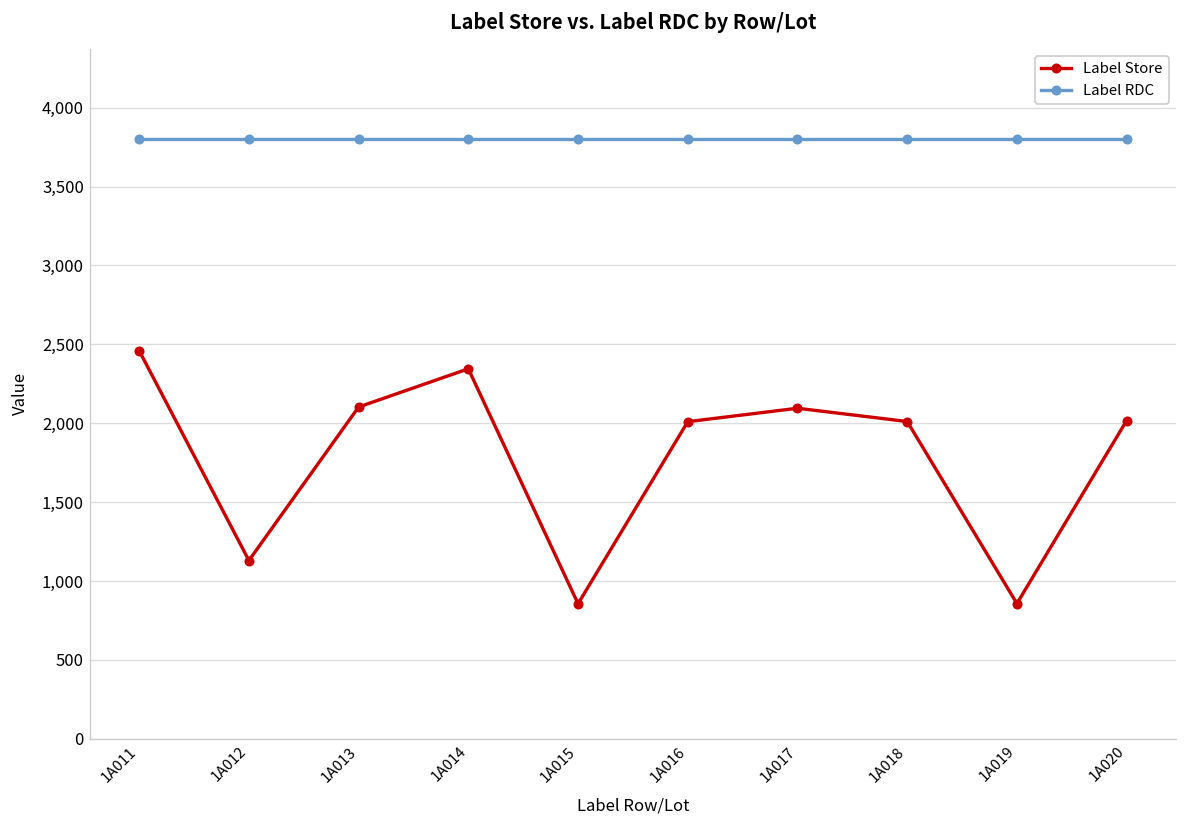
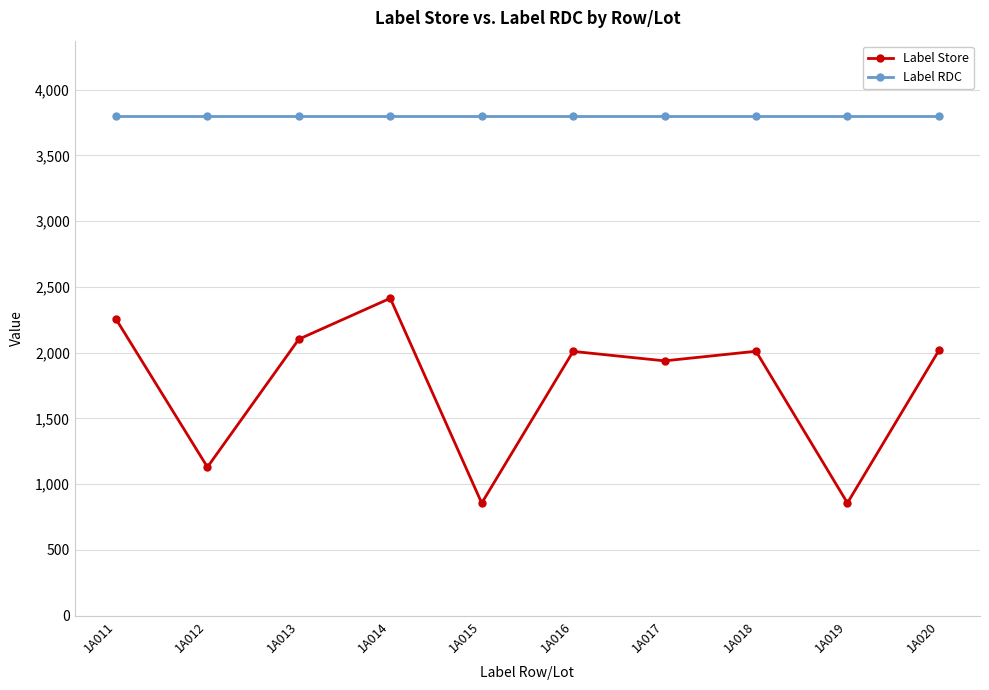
Label Store, 1A011: 2,460 -> 2,260
Label Store, 1A014: 2,350 -> 2,410
Label Store, 1A017: 2,100 -> 1,940
